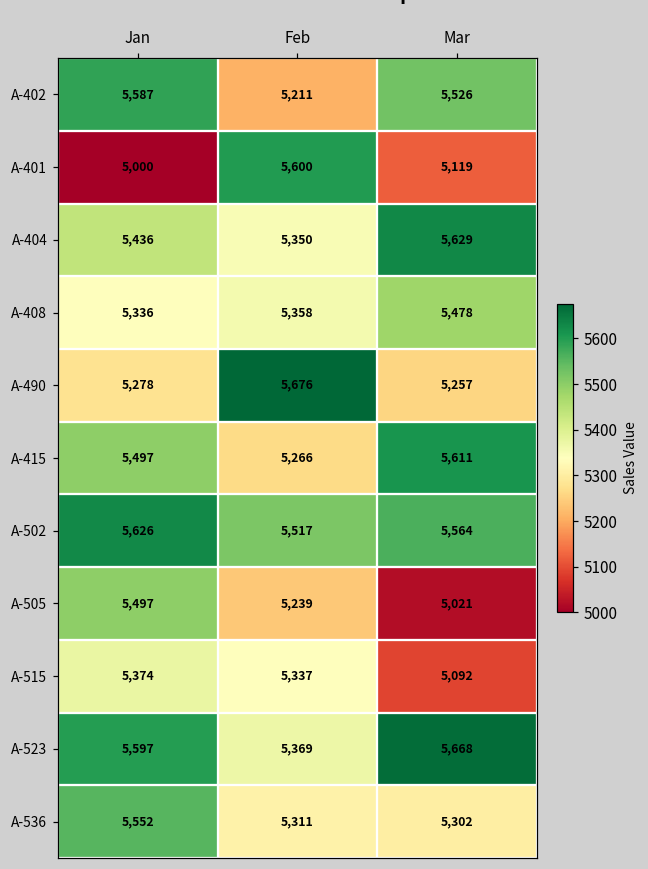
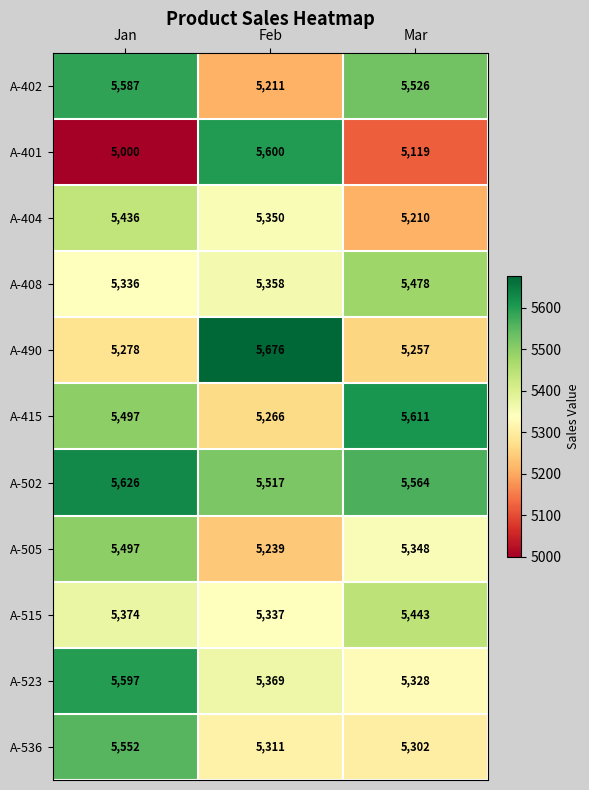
A-404, Mar: 5,629 -> 5,210
A-505, Mar: 5,021 -> 5,348
A-515, Mar: 5,092 -> 5,443
A-523, Mar: 5,668 -> 5,328
